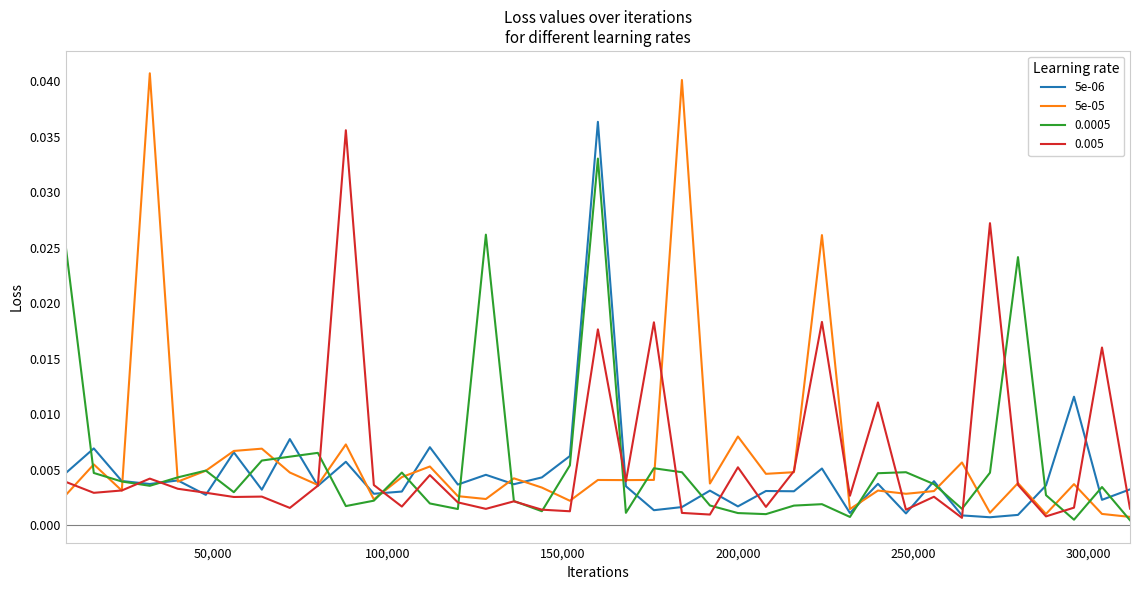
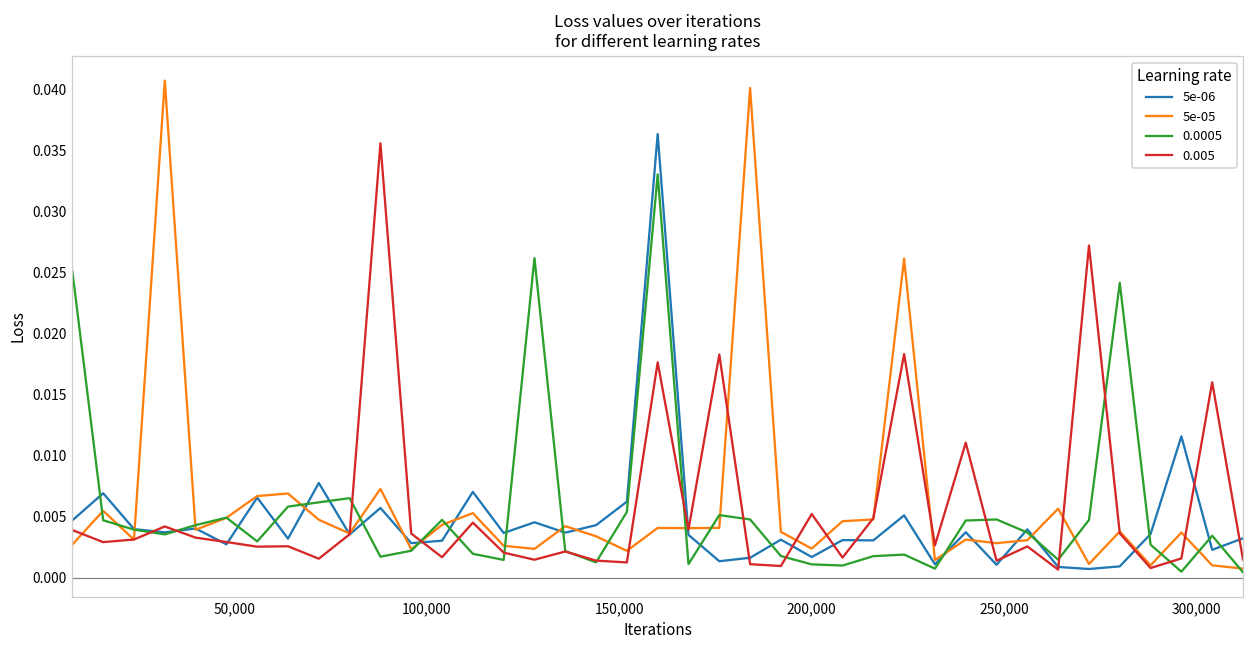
5e-05, 200,000: 0.0080 -> 0.0024
